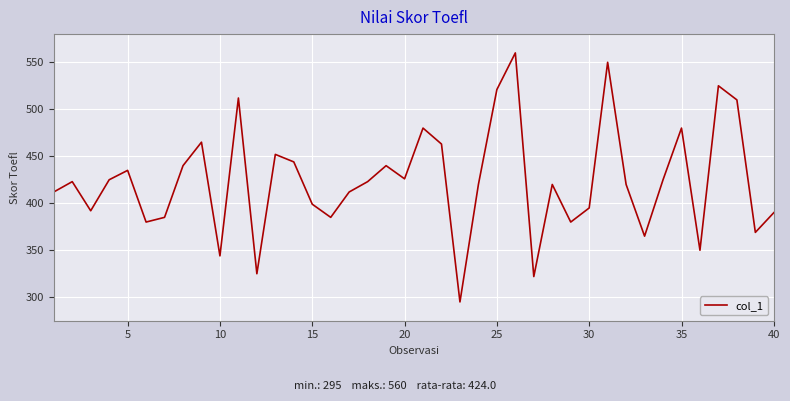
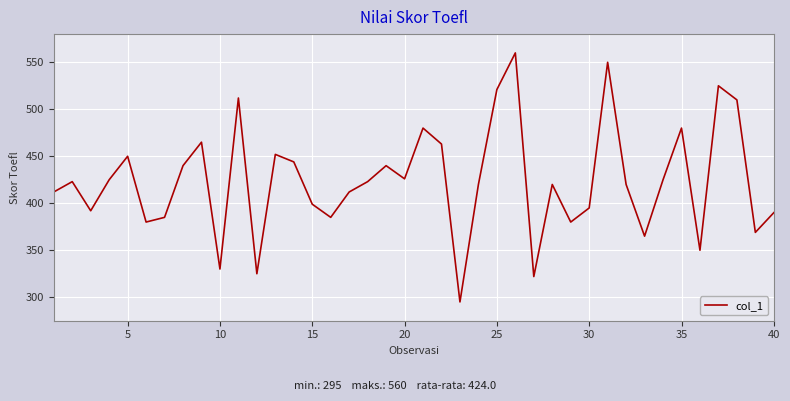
5: 440 -> 450
10: 340 -> 330
